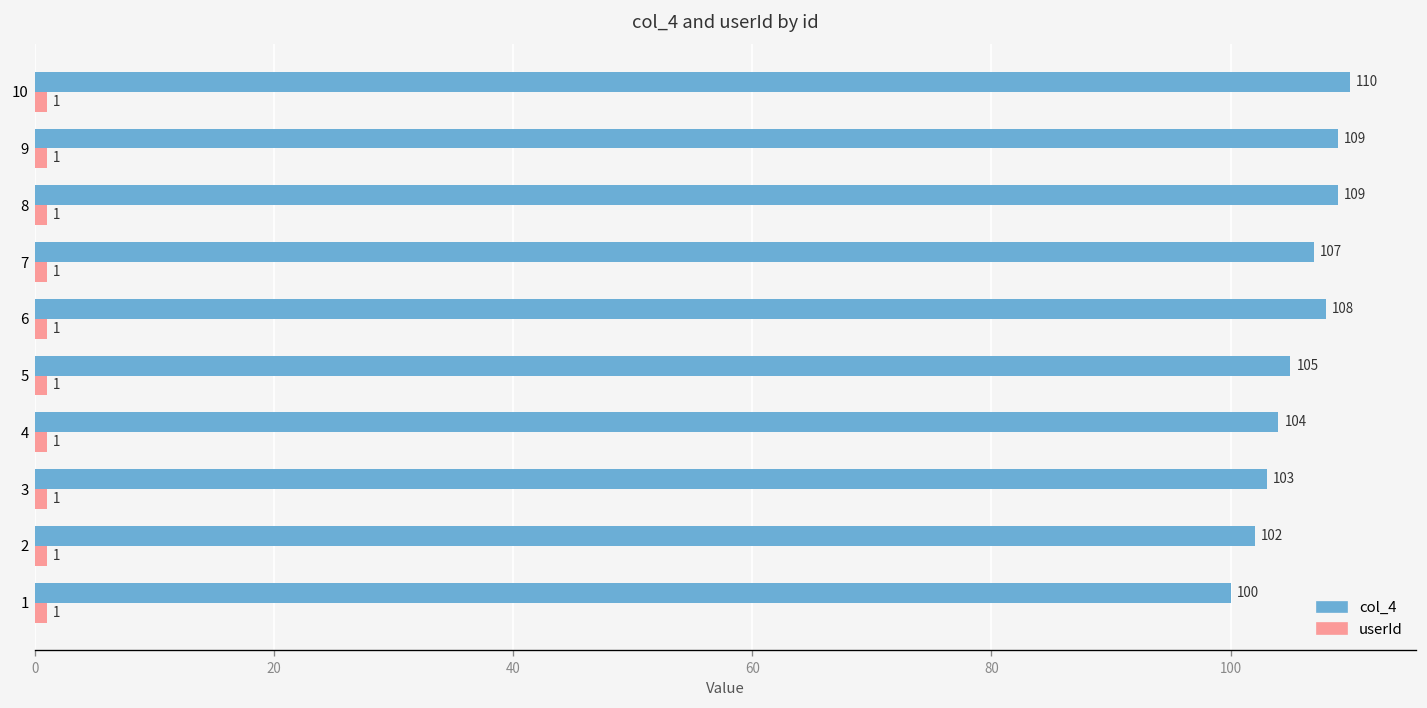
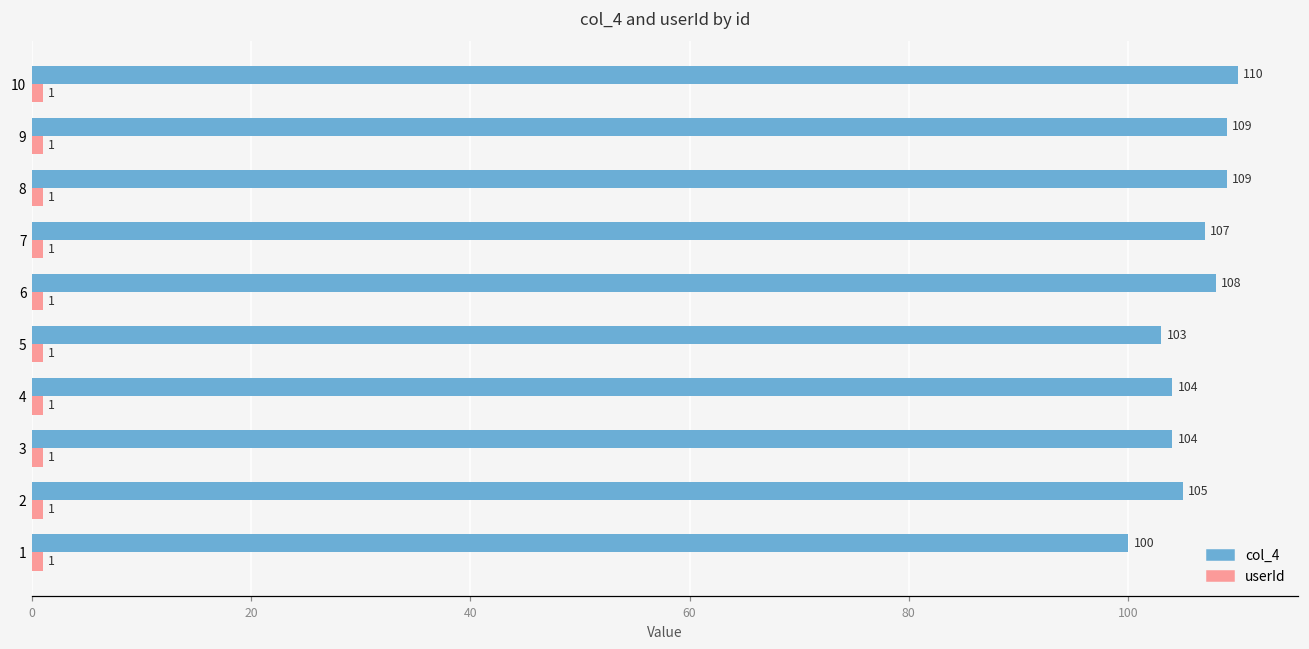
col_4, 5: 105 -> 103
col_4, 3: 103 -> 104
col_4, 2: 102 -> 105
